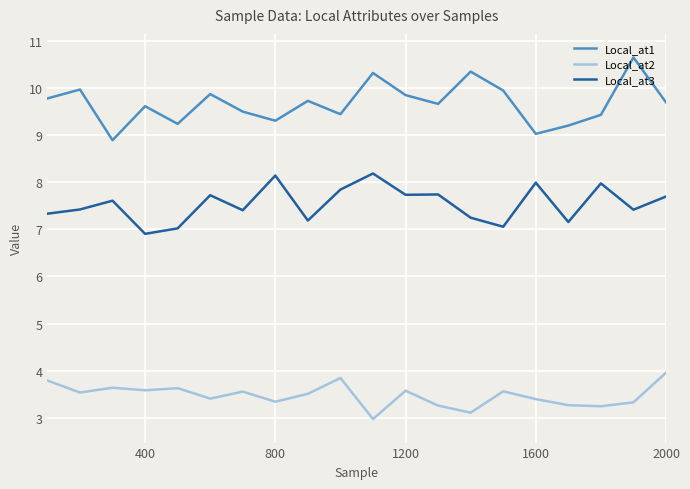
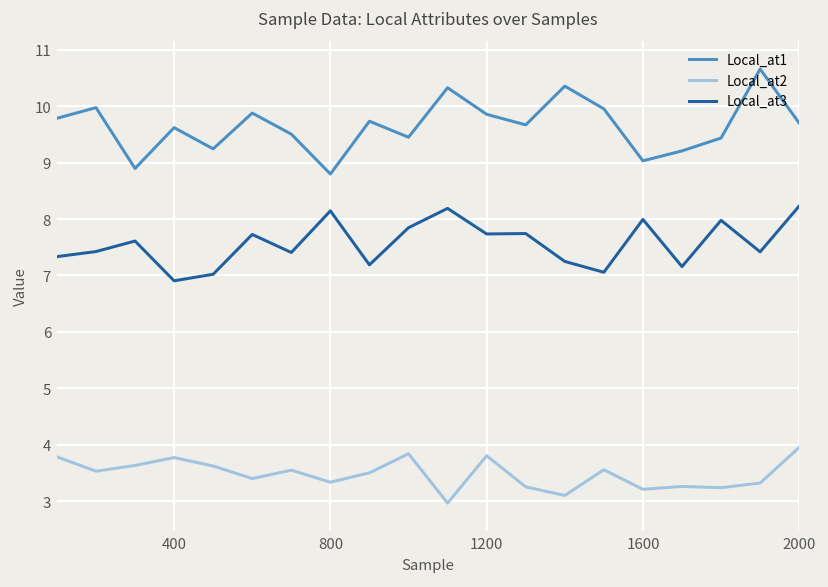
Local_at2, 400: 3.6 -> 3.8
Local_at1, 800: 9.3 -> 8.8
Local_at2, 1200: 3.6 -> 3.8
Local_at2, 1600: 3.4 -> 3.2
Local_at3, 2000: 7.7 -> 8.2
